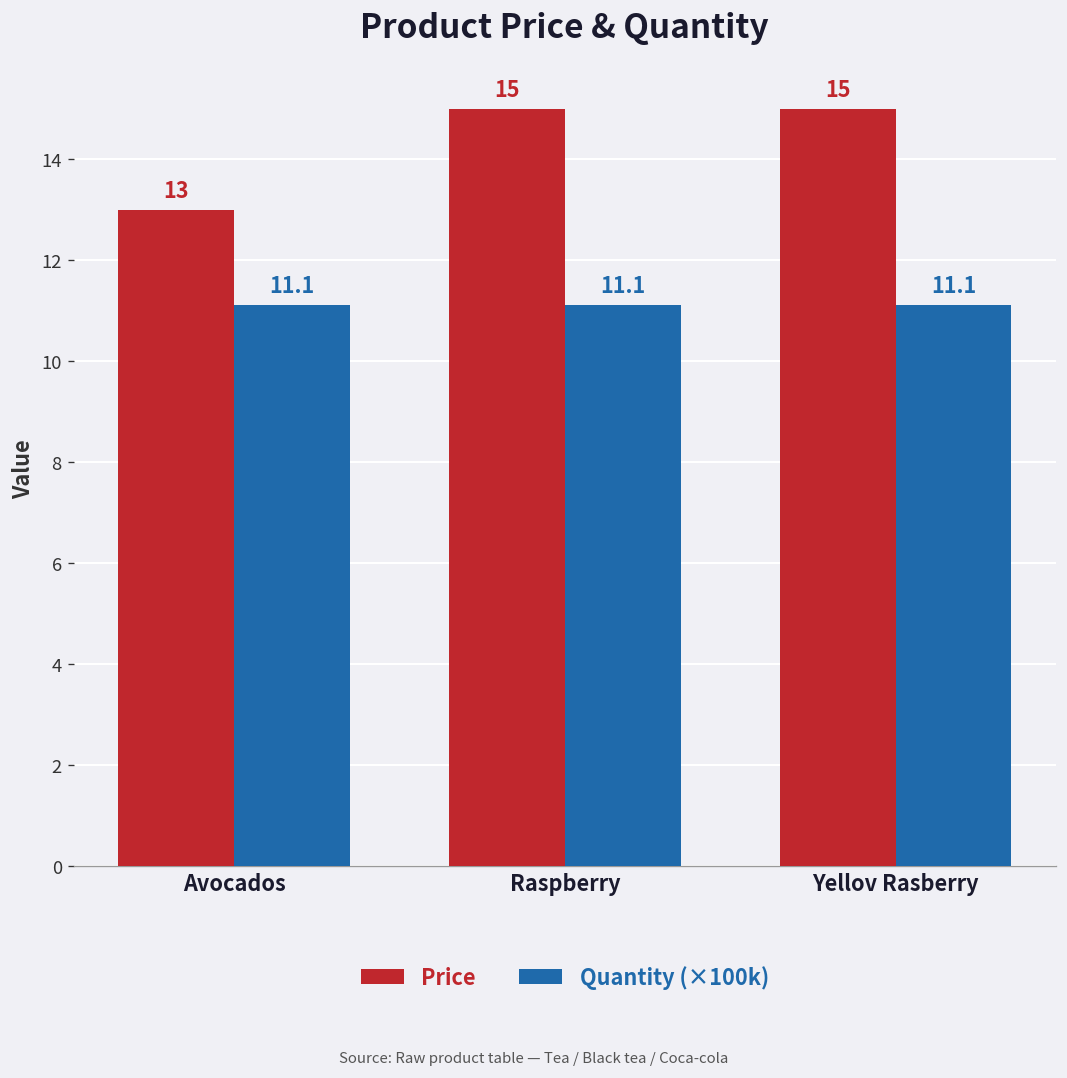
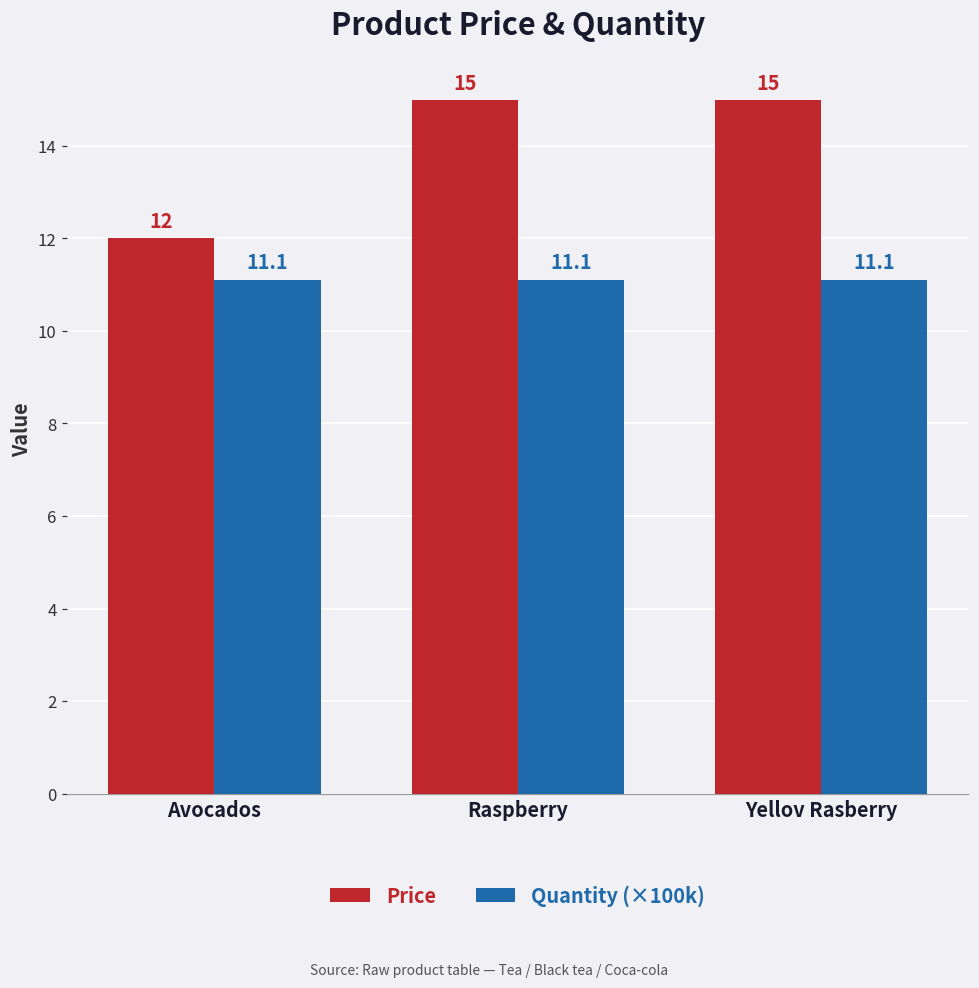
Price, Avocados: 13 -> 12
